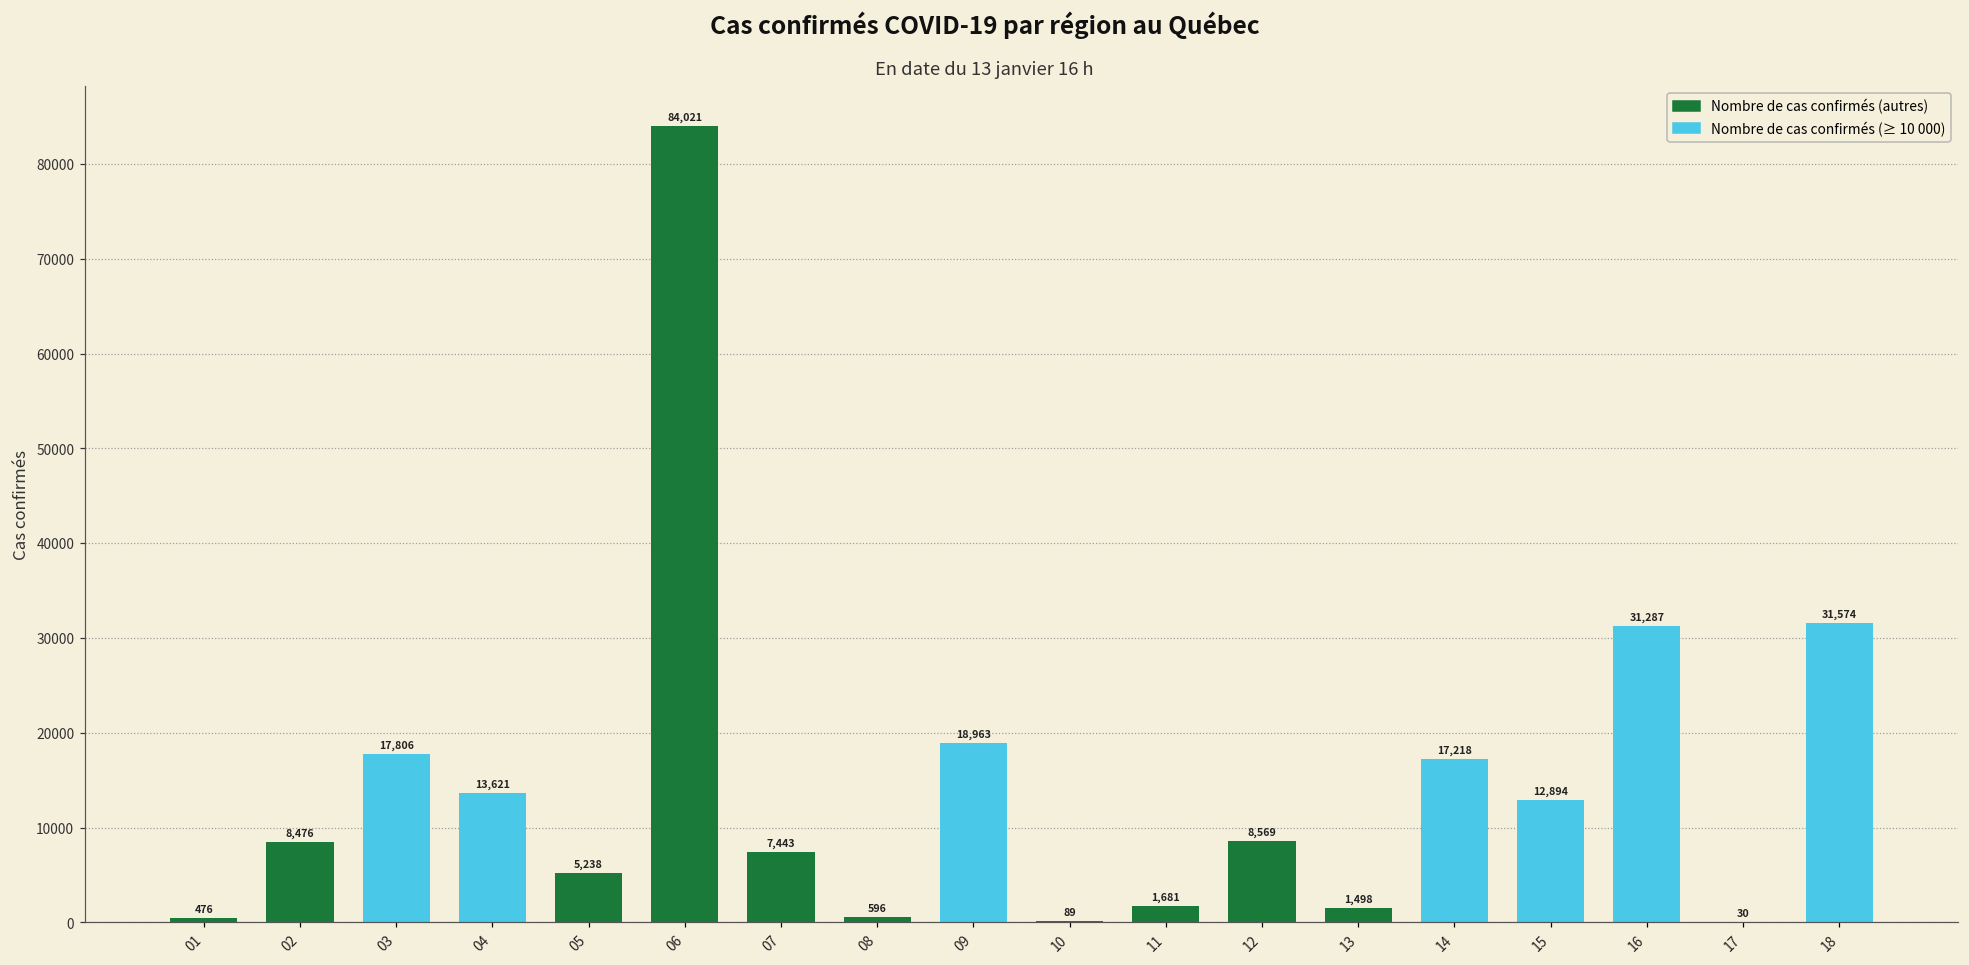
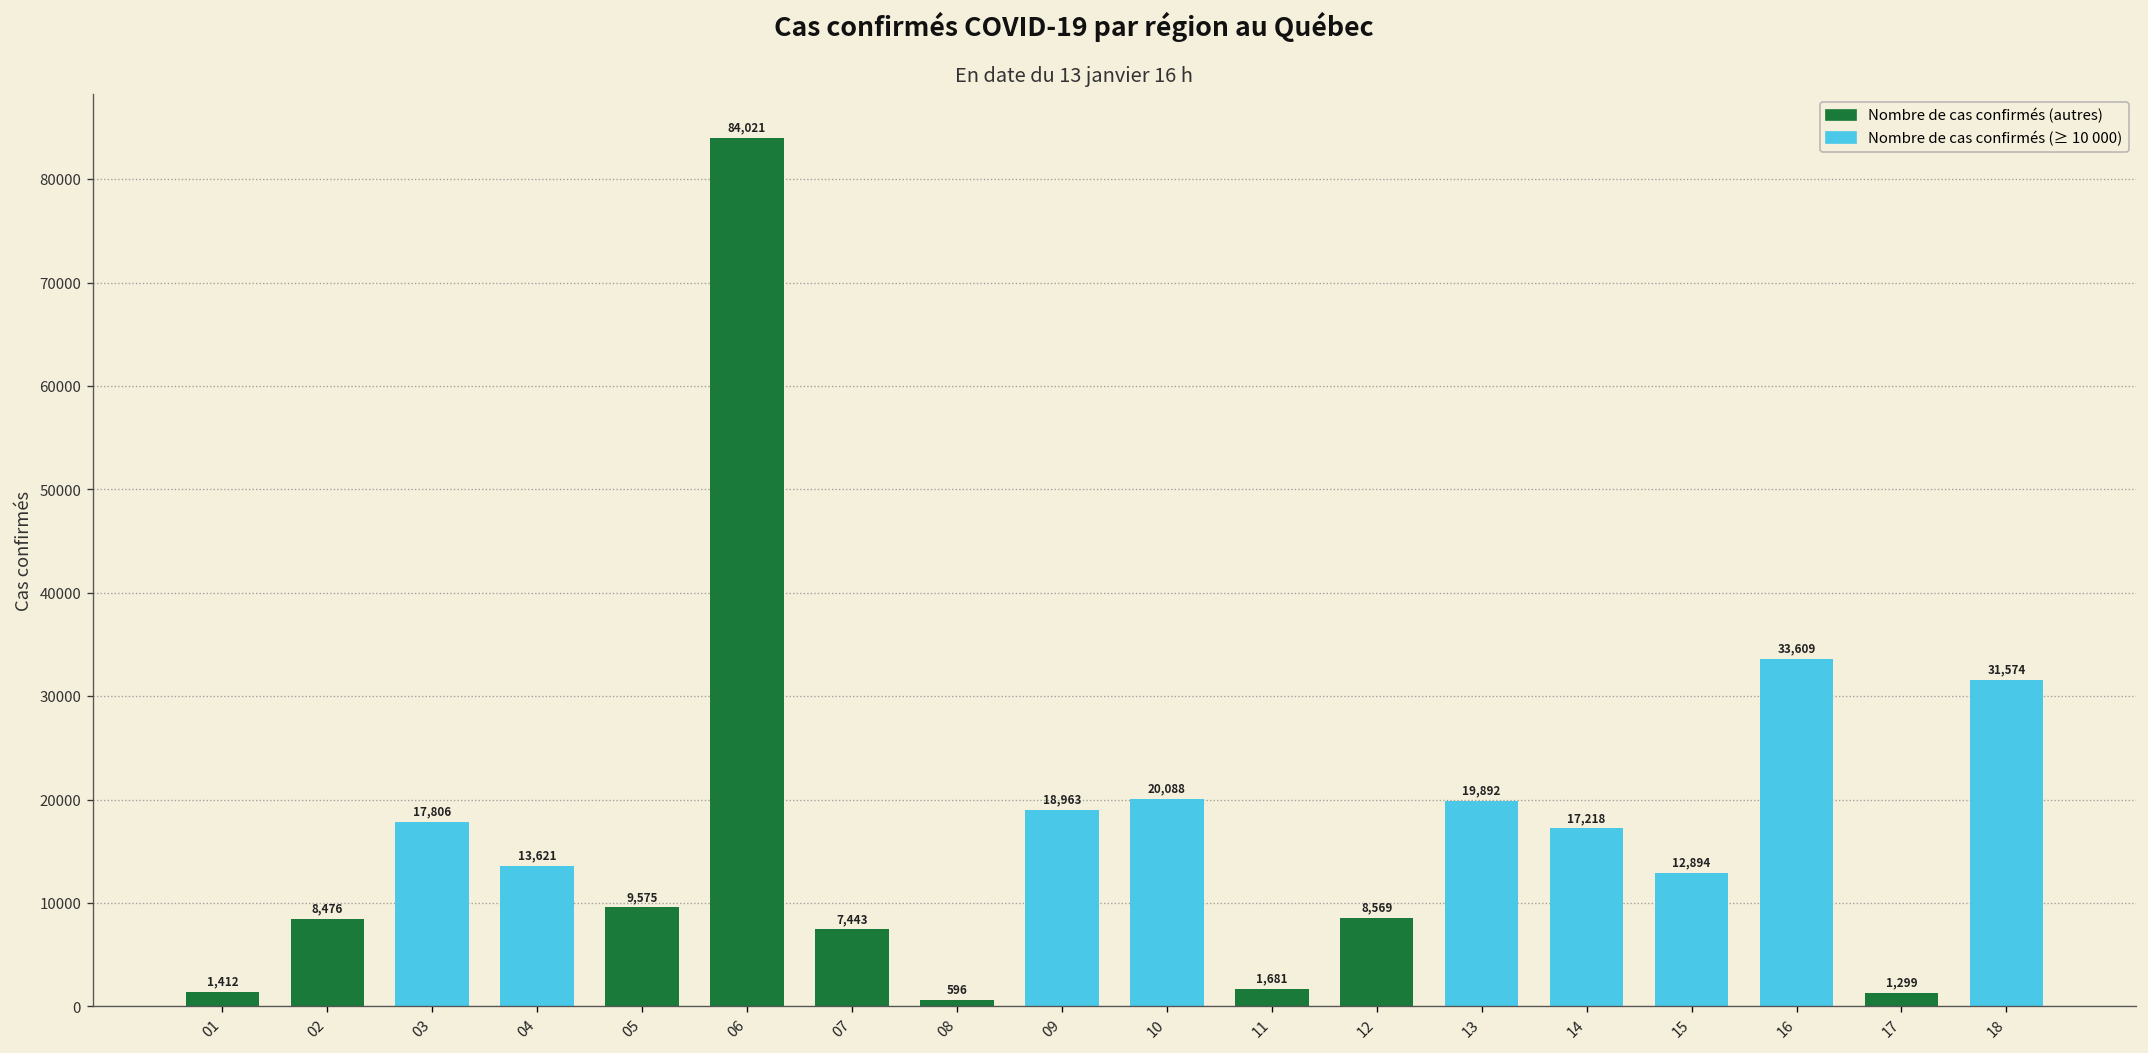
01: 476 -> 1,412
05: 5,238 -> 9,575
10: 89 -> 20,088
13: 1,498 -> 19,892
16: 31,287 -> 33,609
17: 30 -> 1,299
